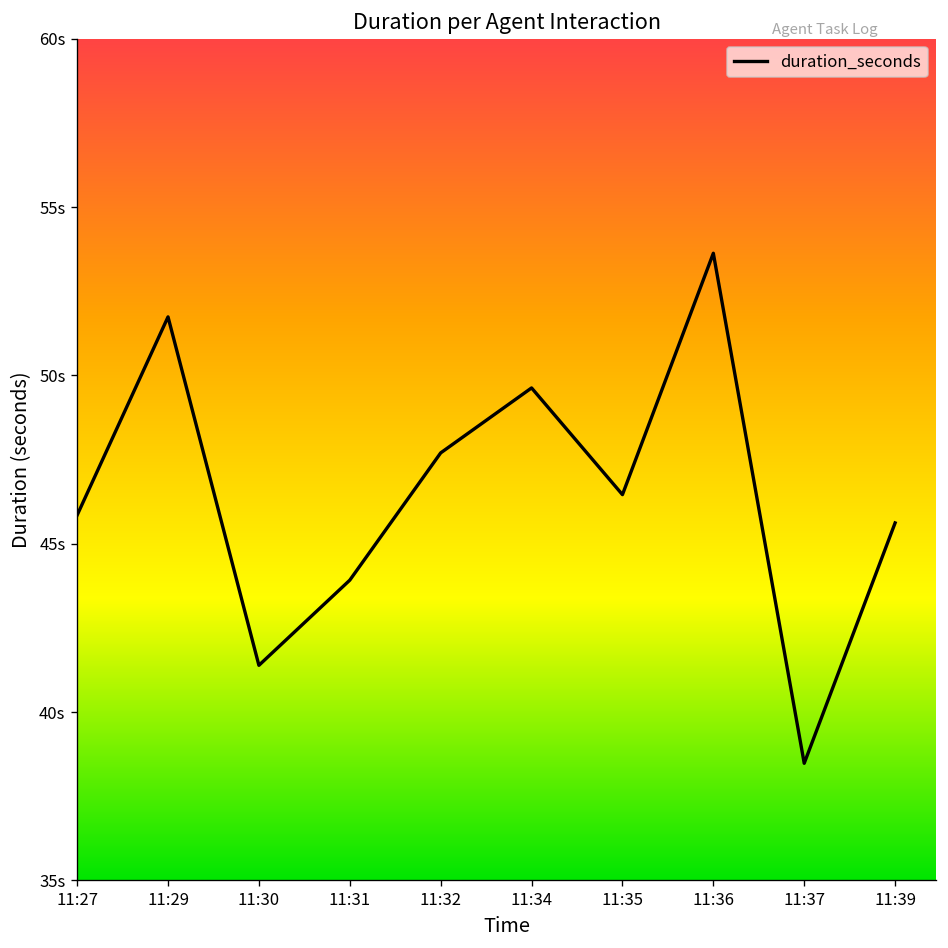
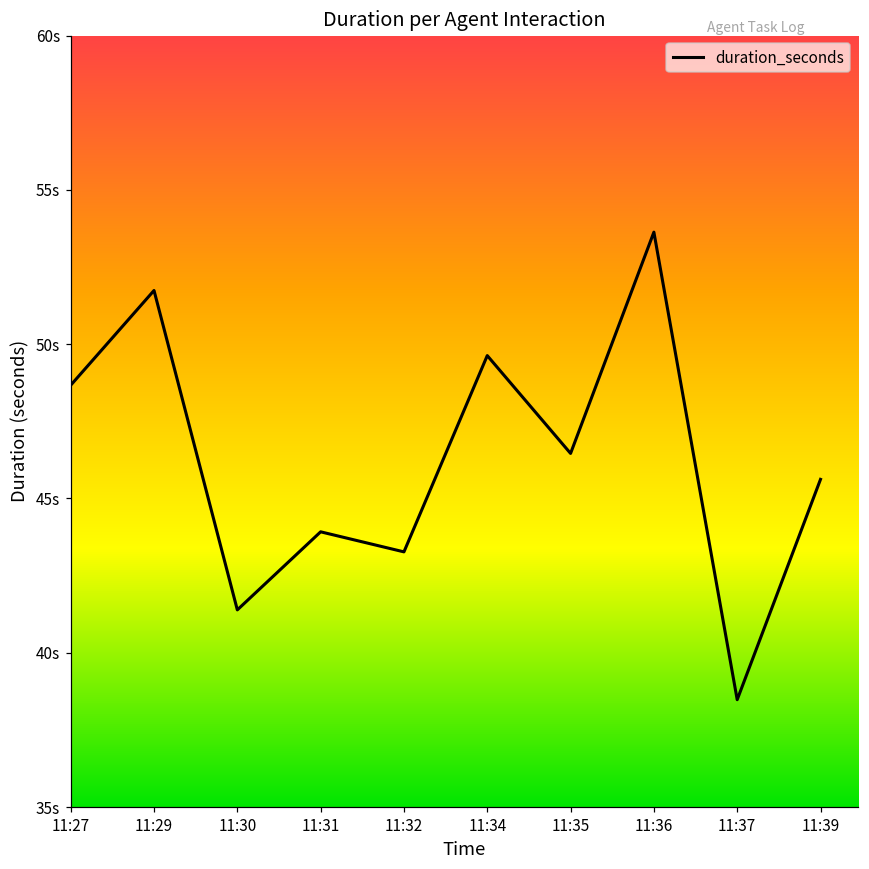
11:27: 45.9s -> 48.7s
11:32: 47.7s -> 43.3s
